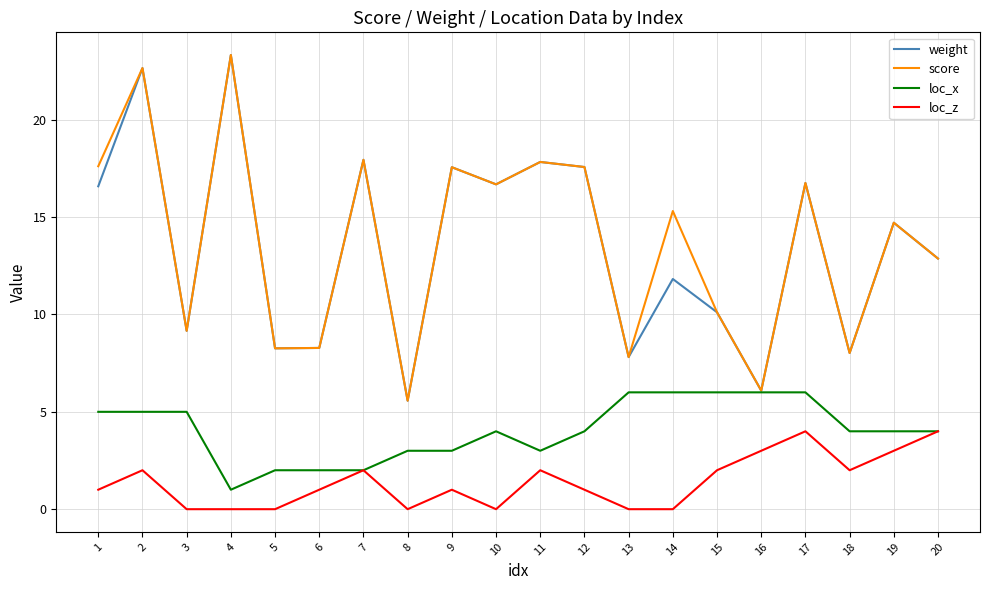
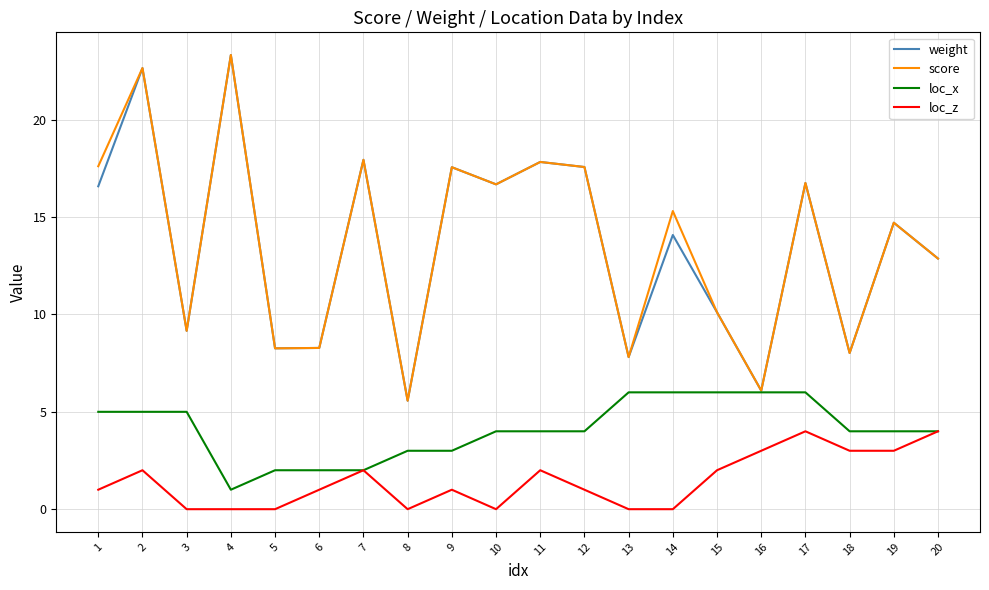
loc_x, 11: 3 -> 4
weight, 14: 11.8 -> 14.1
loc_z, 18: 2 -> 3
